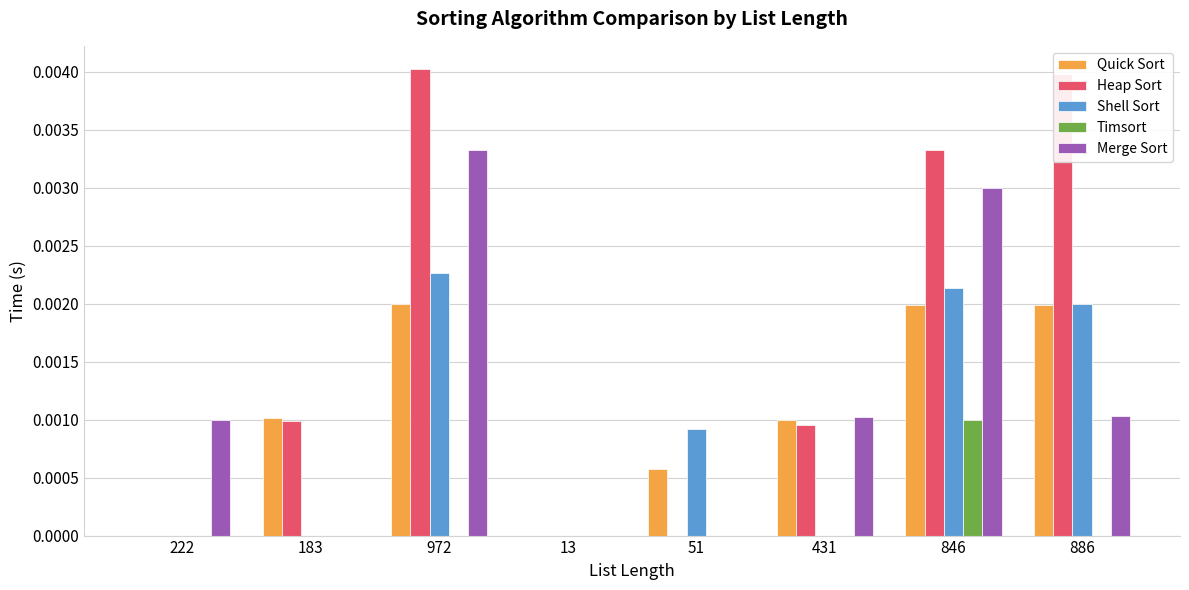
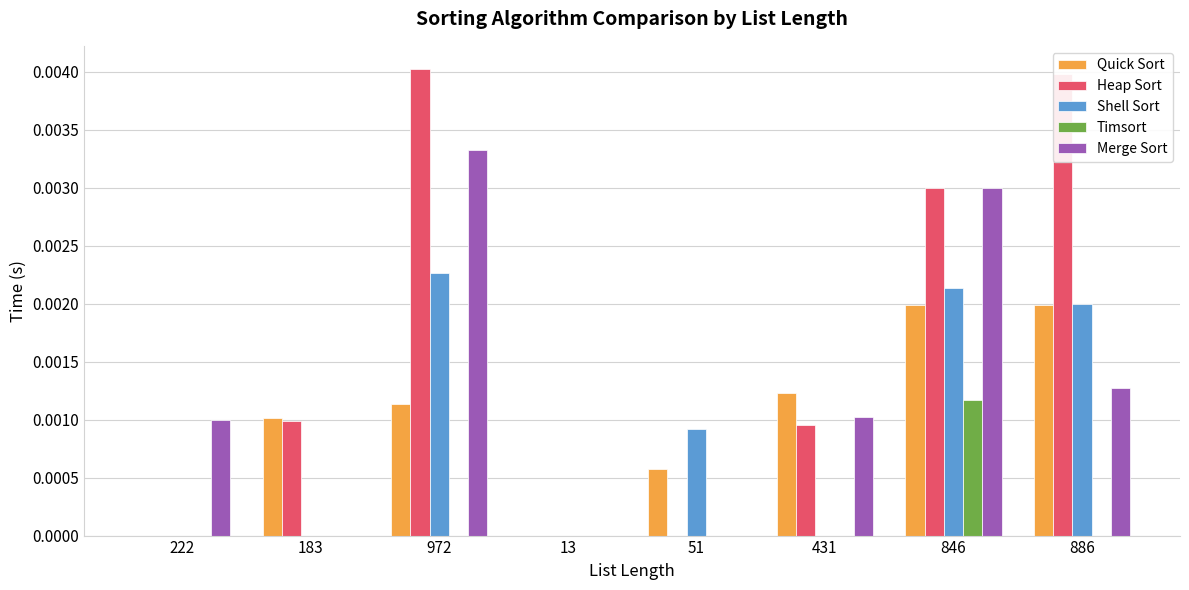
Quick Sort, 972: 0.00200 -> 0.00113
Quick Sort, 431: 0.00100 -> 0.00123
Heap Sort, 846: 0.00333 -> 0.00300
Timsort, 846: 0.00100 -> 0.00117
Merge Sort, 886: 0.00103 -> 0.00127
